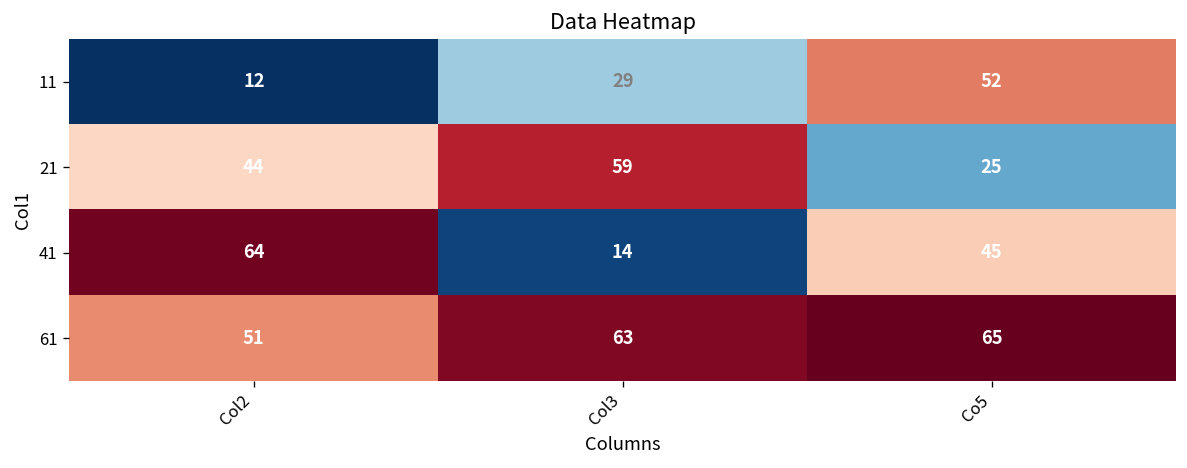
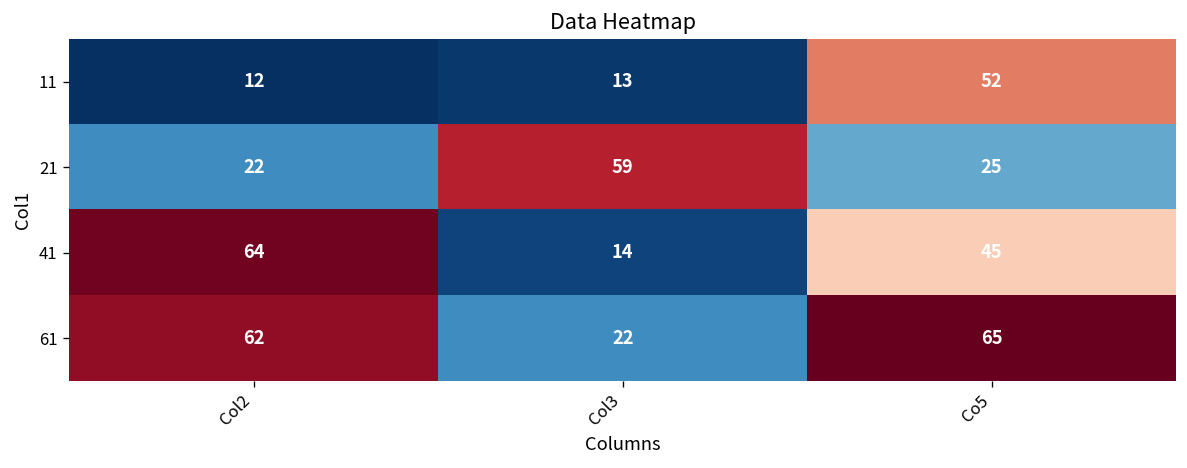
11, Col3: 29 -> 13
21, Col2: 44 -> 22
61, Col2: 51 -> 62
61, Col3: 63 -> 22
